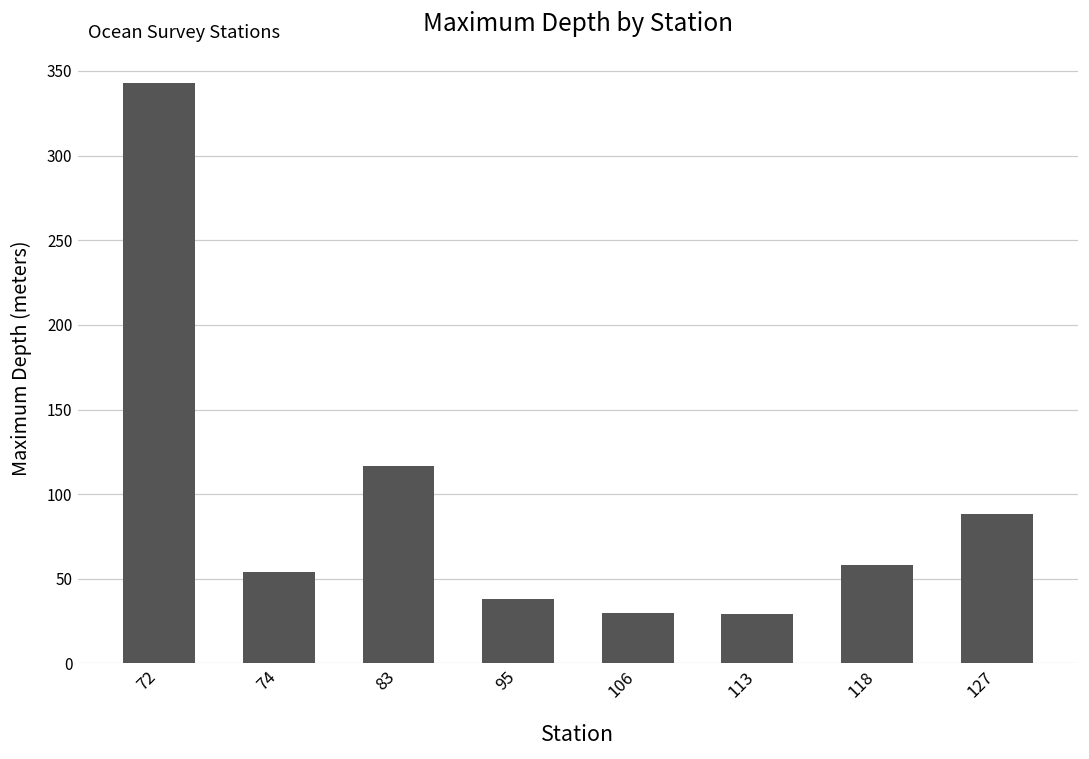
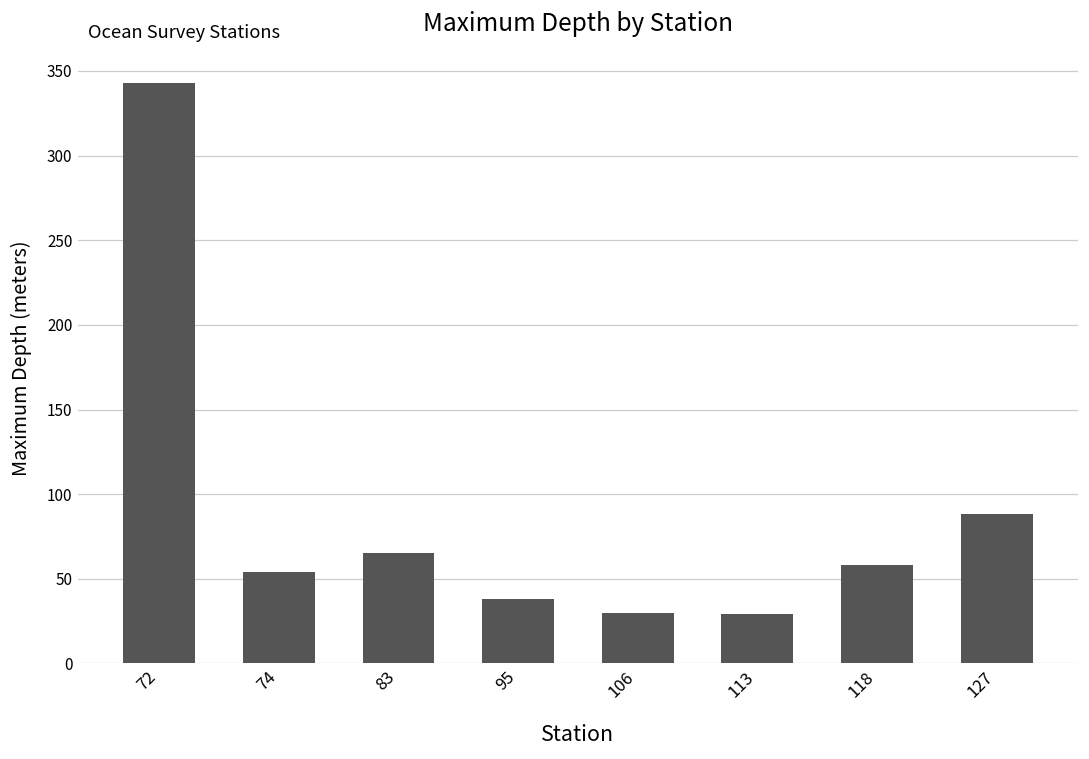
83: 117 -> 65
